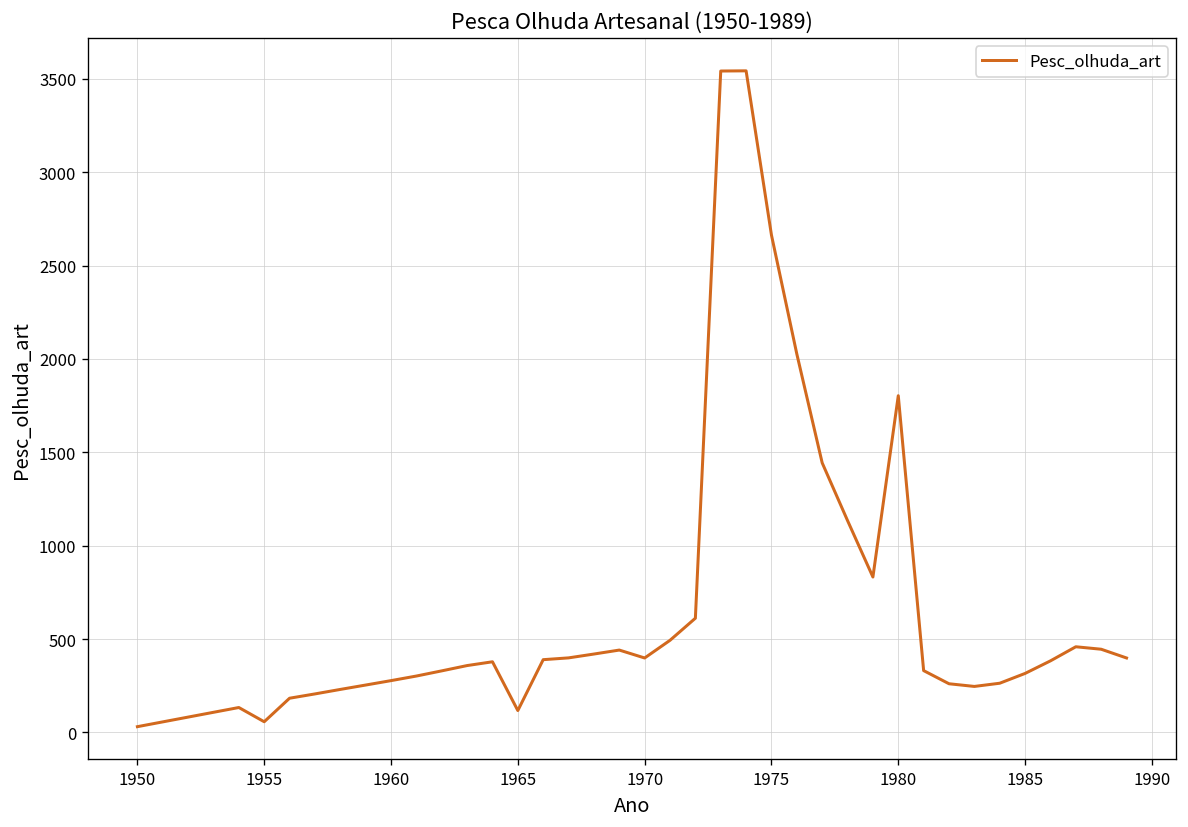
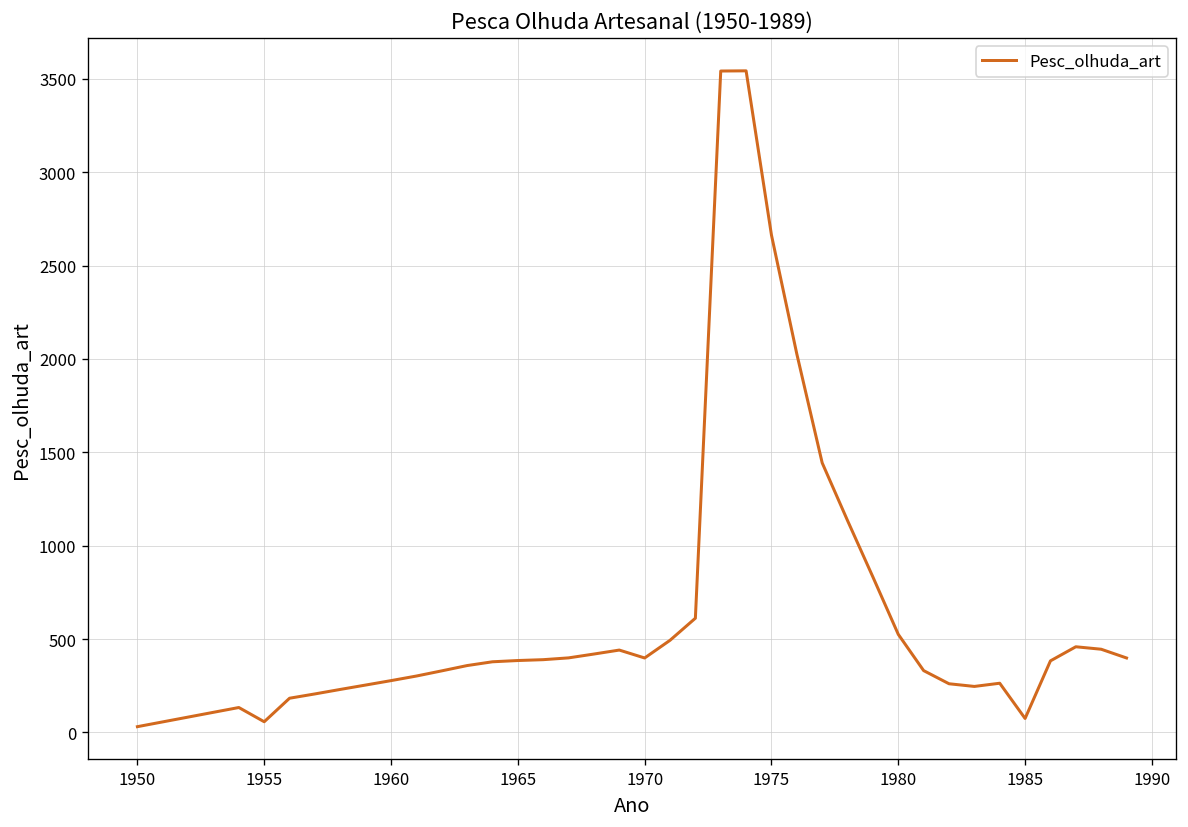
1965: 120 -> 380
1980: 1800 -> 530
1985: 320 -> 70
